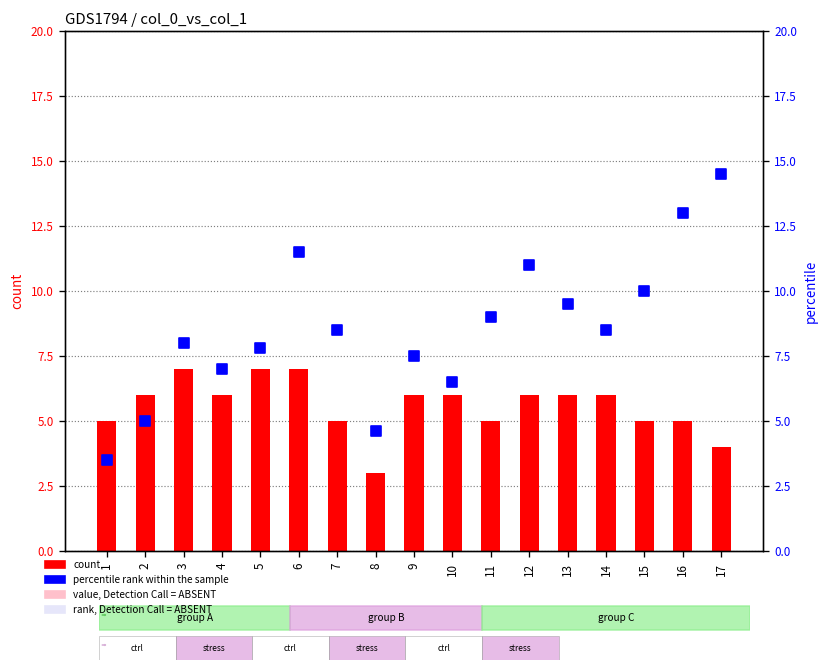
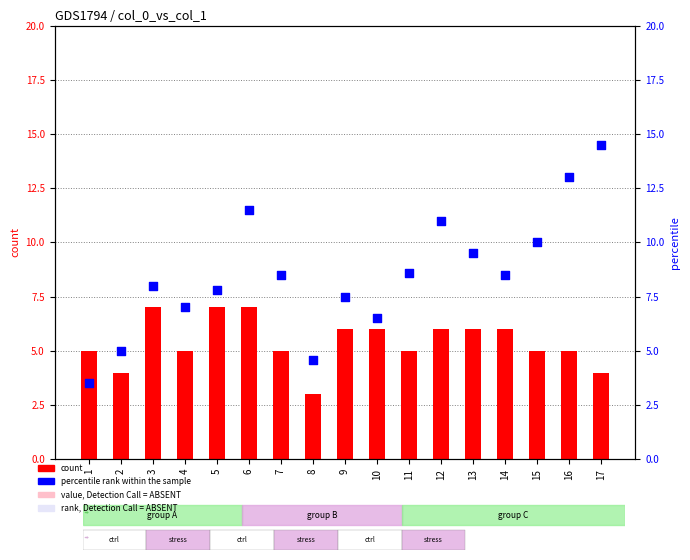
count, 2: 6 -> 4
count, 4: 6 -> 5
percentile rank within the sample, 11: 9.0 -> 8.6
